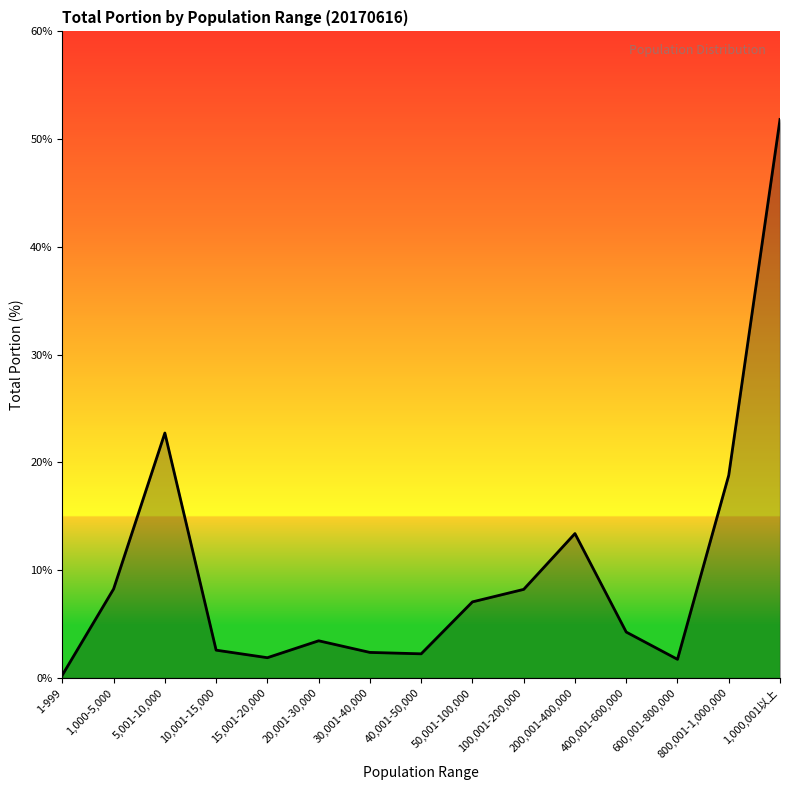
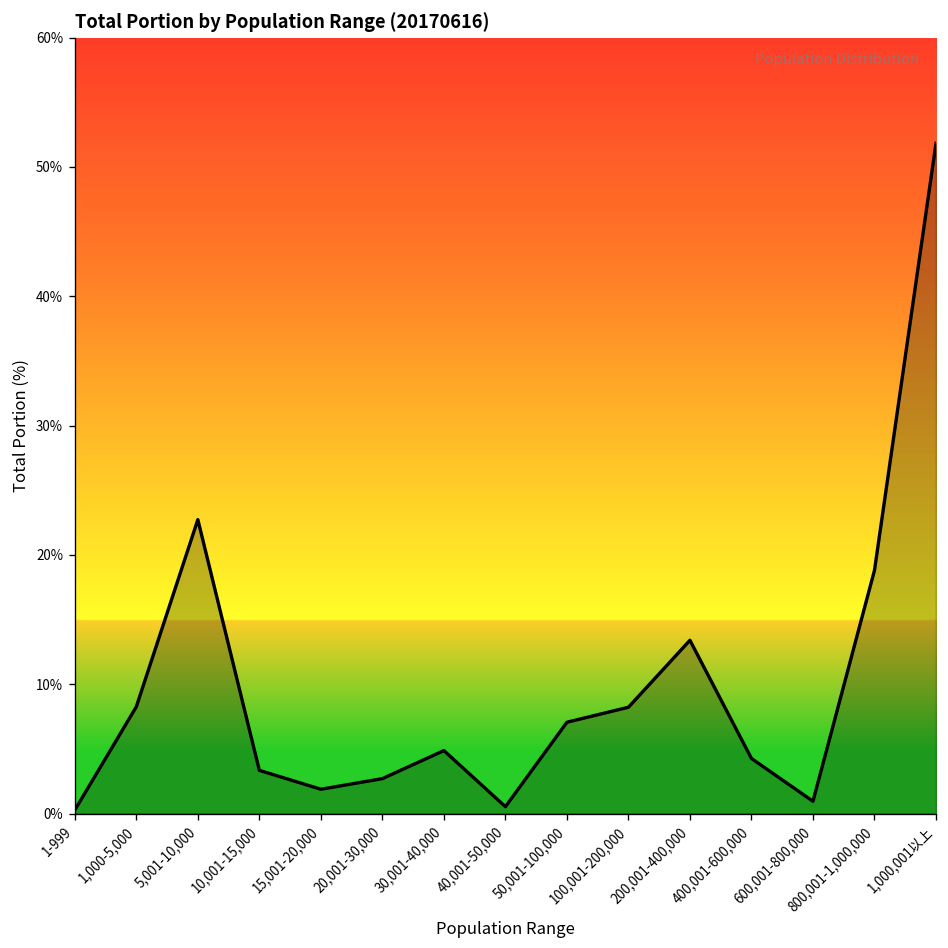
10,001-15,000: 2.6% -> 3.3%
20,001-30,000: 3.5% -> 2.7%
30,001-40,000: 2.4% -> 4.9%
40,001-50,000: 2.2% -> 0.5%
600,001-800,000: 1.7% -> 1.0%
